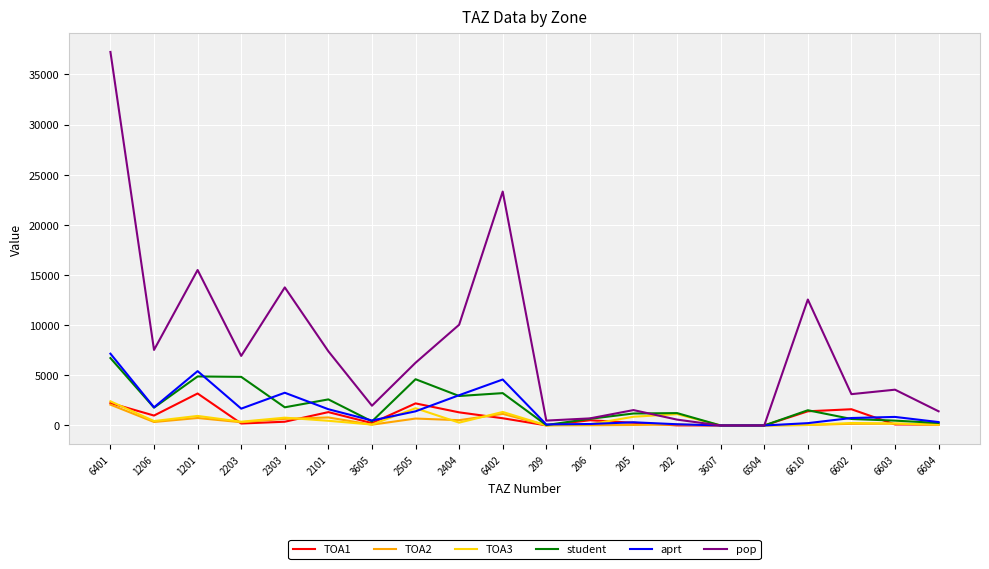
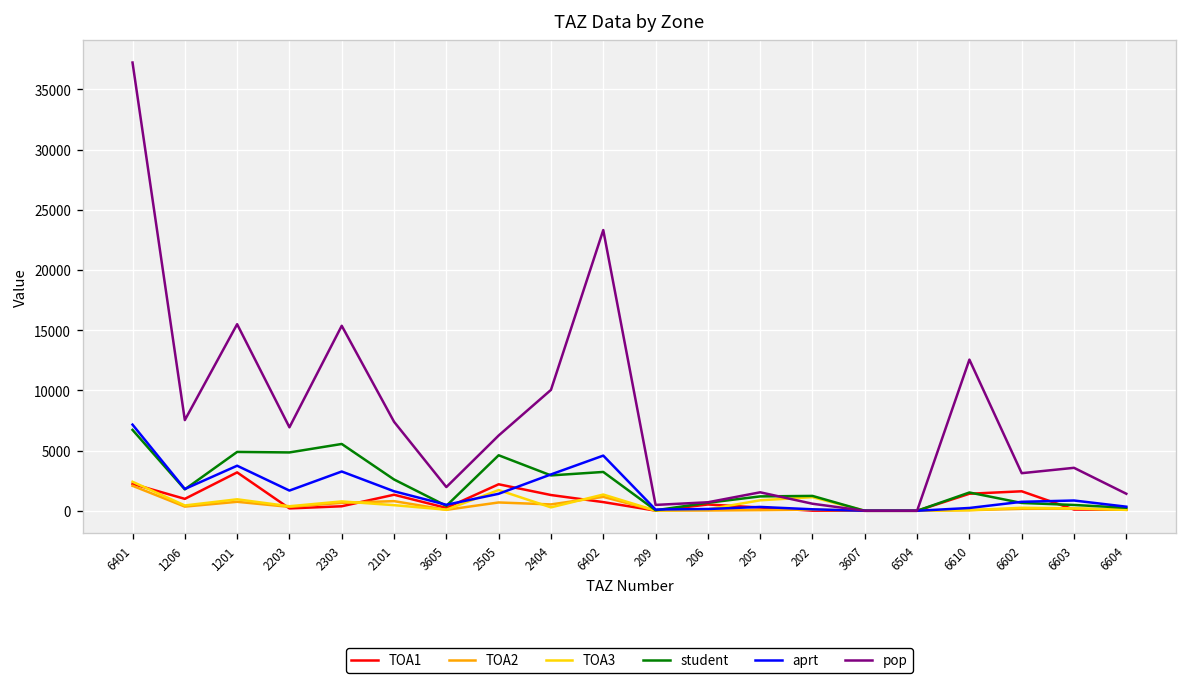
aprt, 1201: 5400 -> 3700
student, 2303: 1800 -> 5500
pop, 2303: 13800 -> 15400
